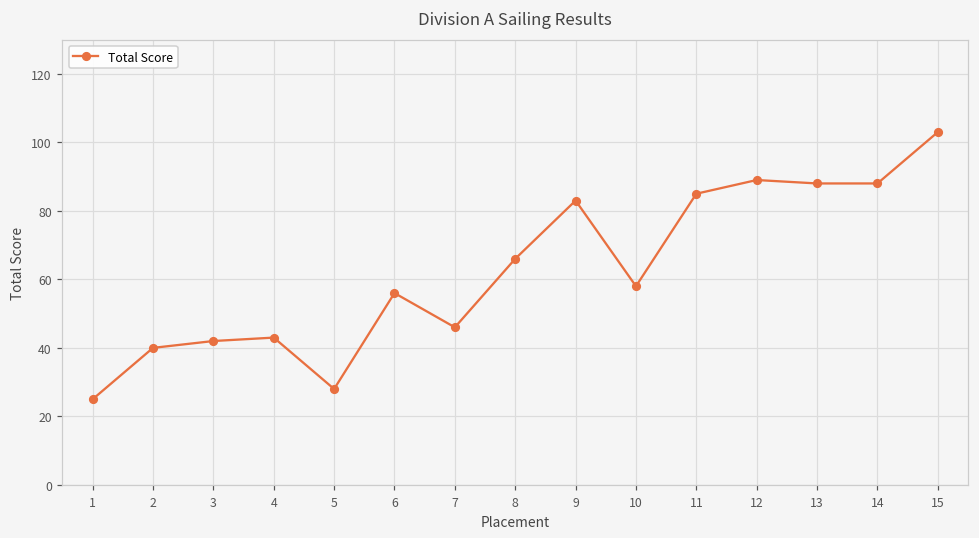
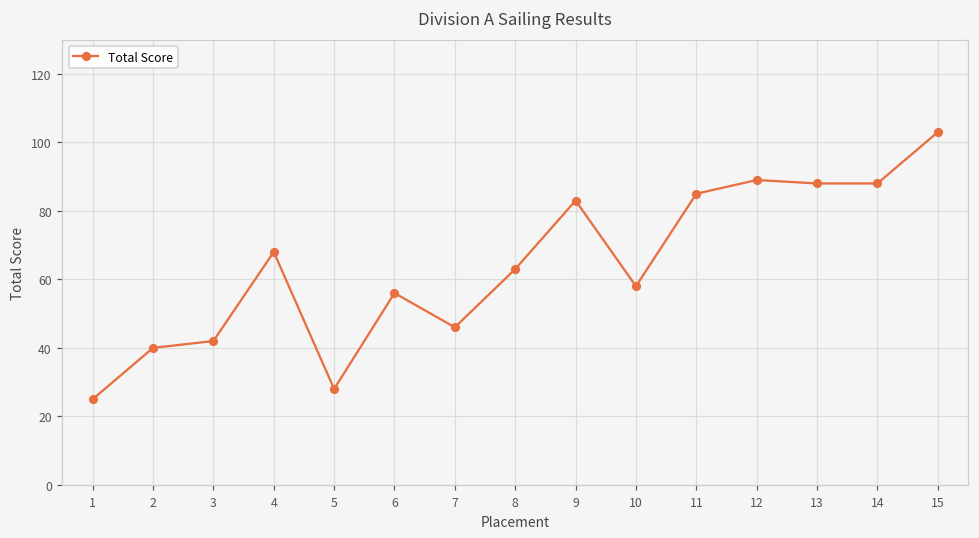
4: 43 -> 68
8: 66 -> 63
